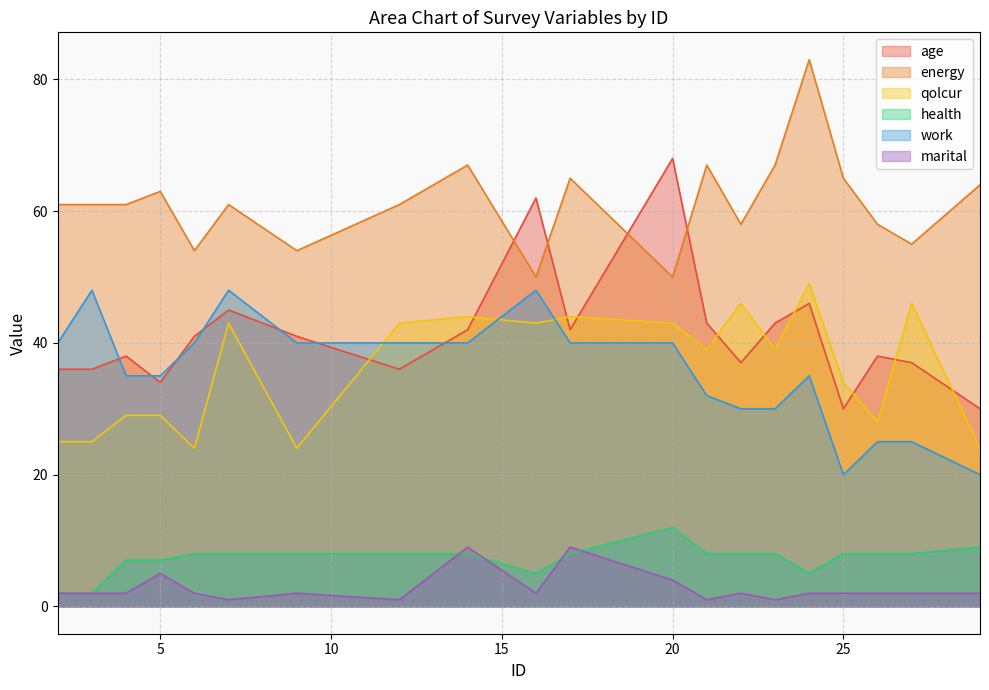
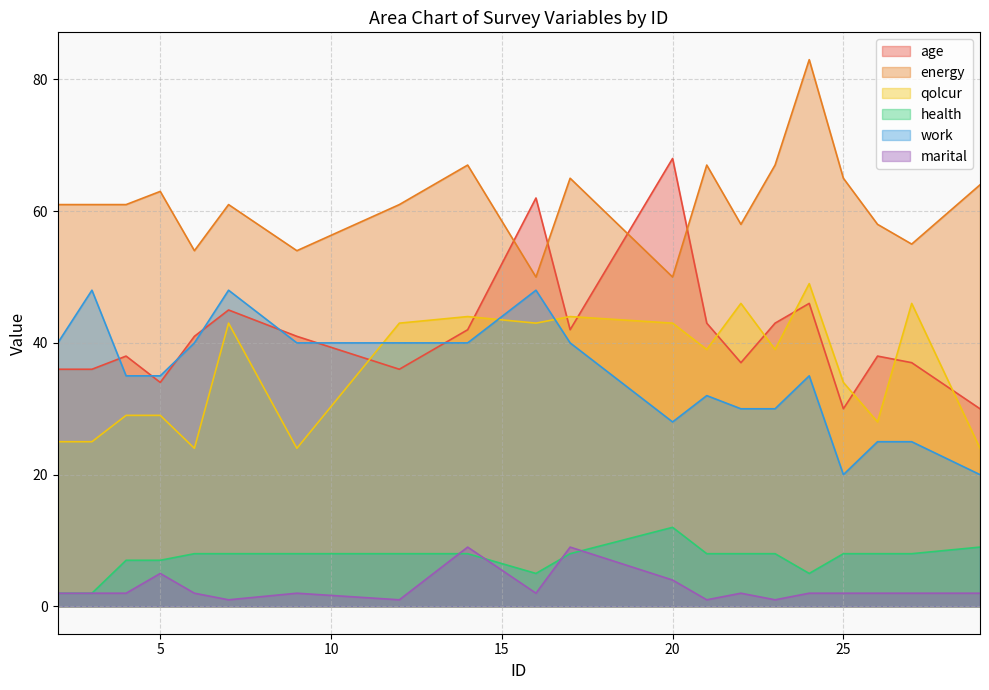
work, 20: 40 -> 28
